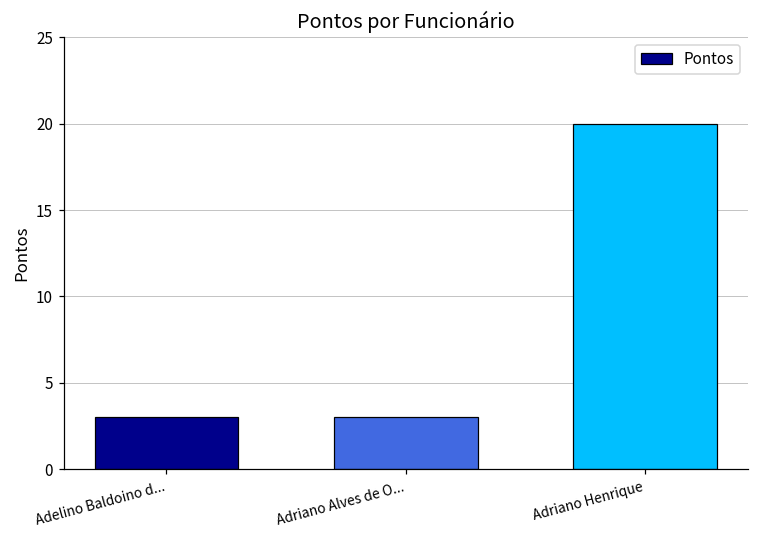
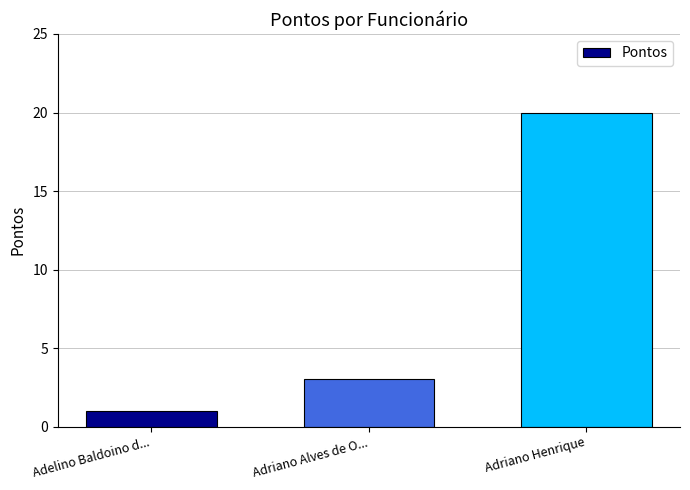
Adelino Baldoino d...: 3 -> 1
